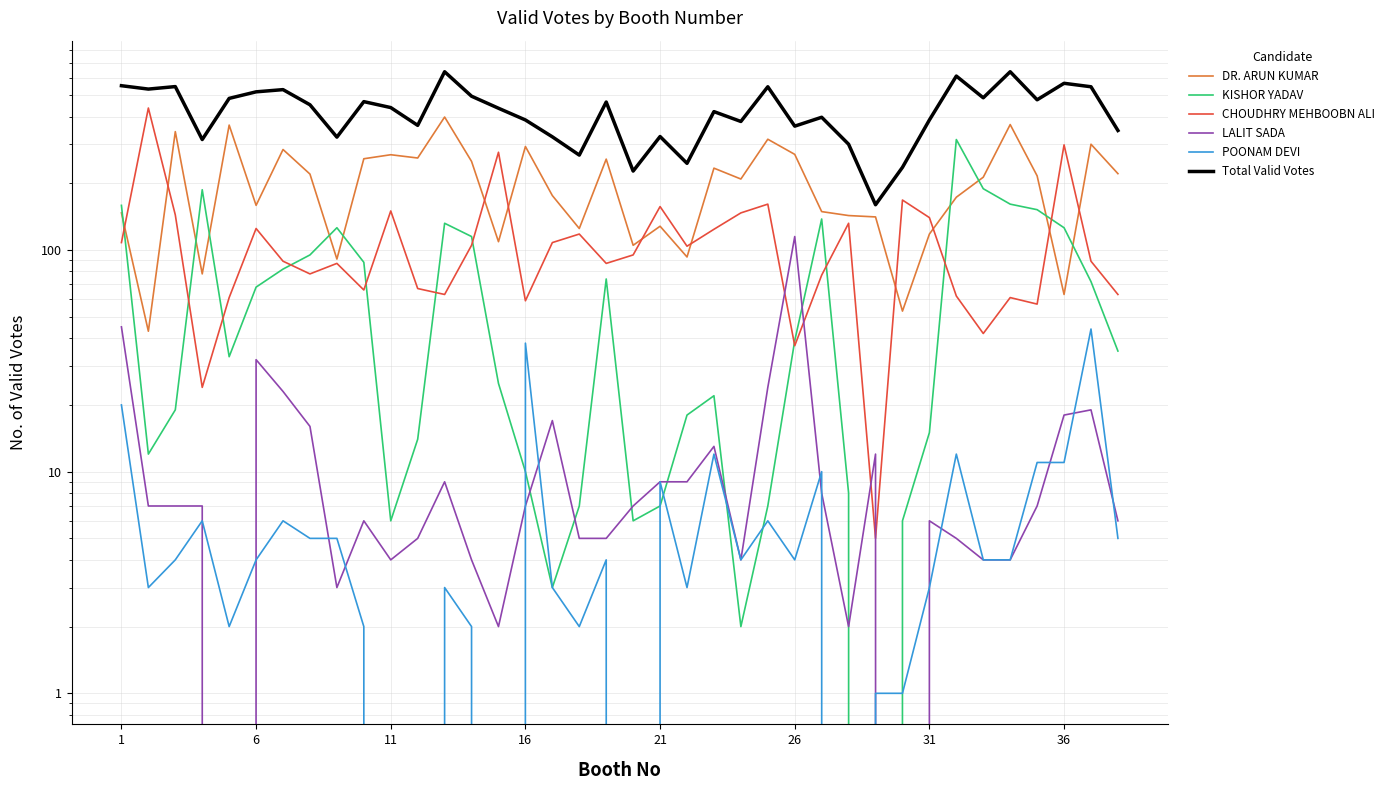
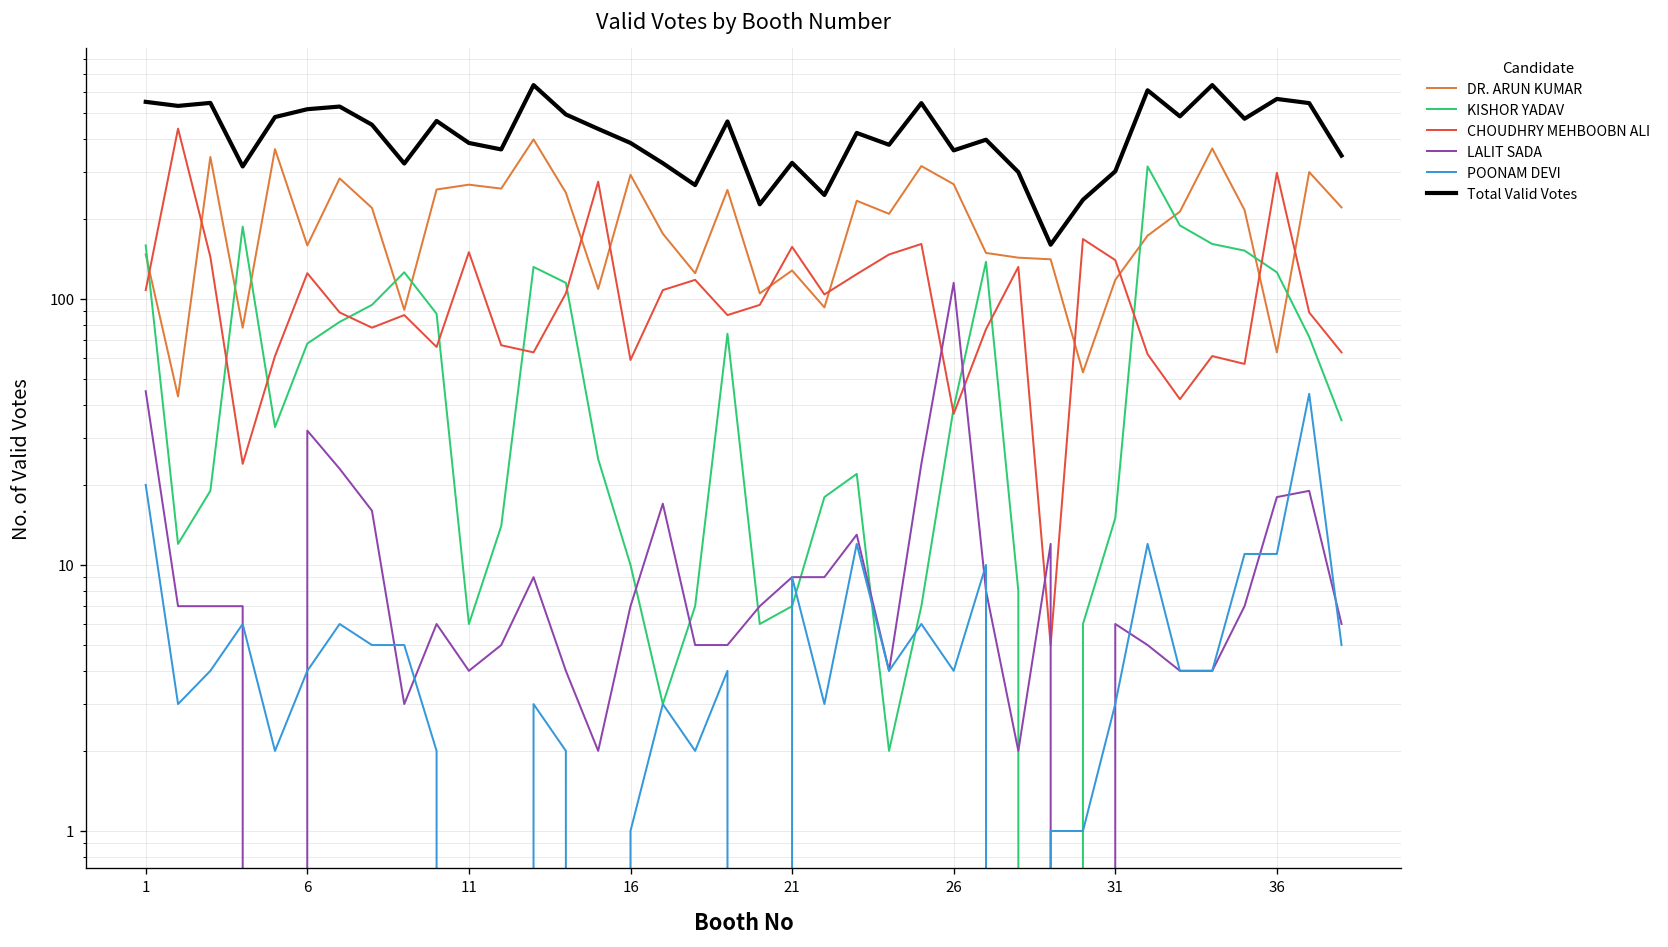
Total Valid Votes, 11: 440 -> 390
POONAM DEVI, 16: 38 -> 1
Total Valid Votes, 31: 390 -> 300
